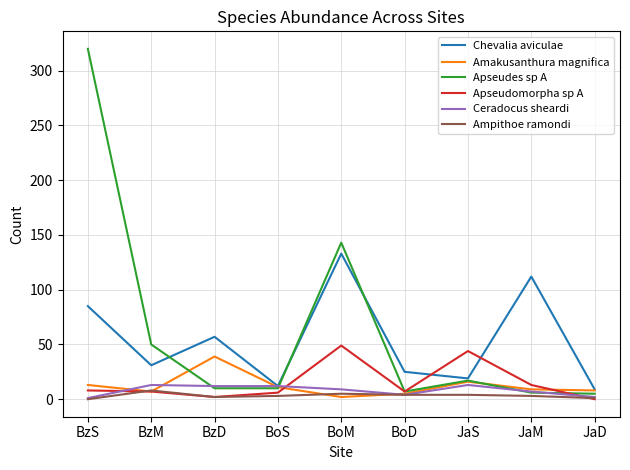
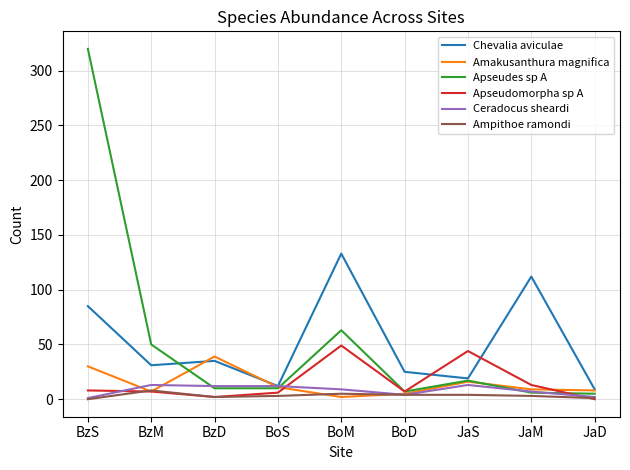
Amakusanthura magnifica, BzS: 13 -> 30
Chevalia aviculae, BzD: 57 -> 35
Apseudes sp A, BoM: 143 -> 63
